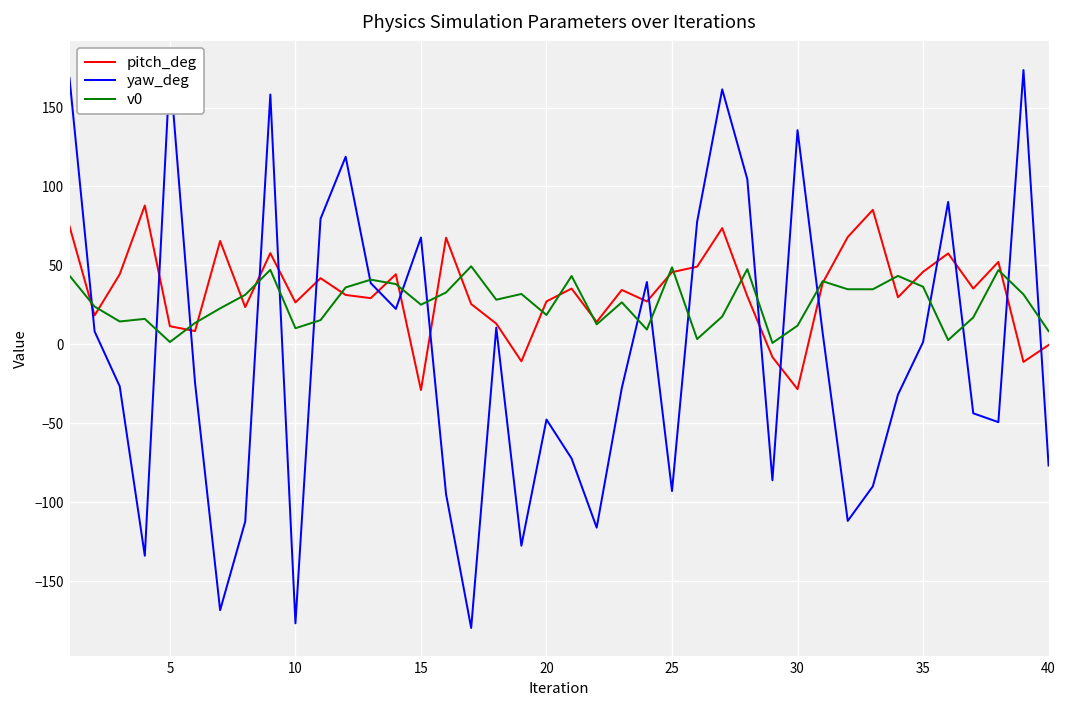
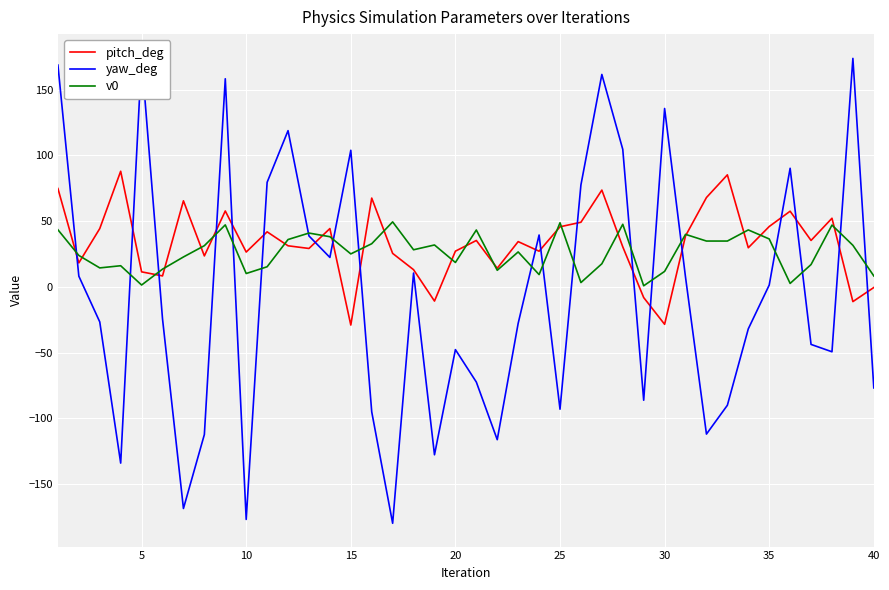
yaw_deg, 15: 68 -> 104
